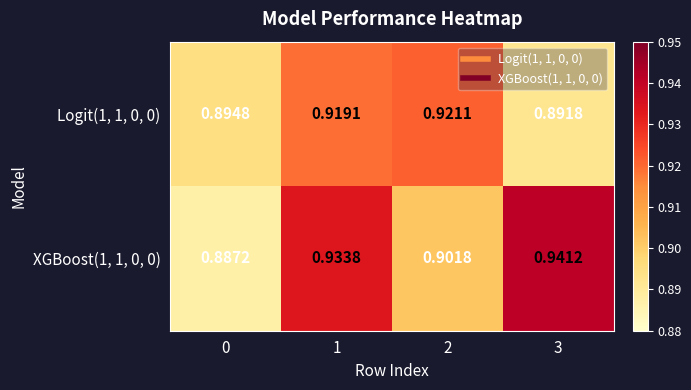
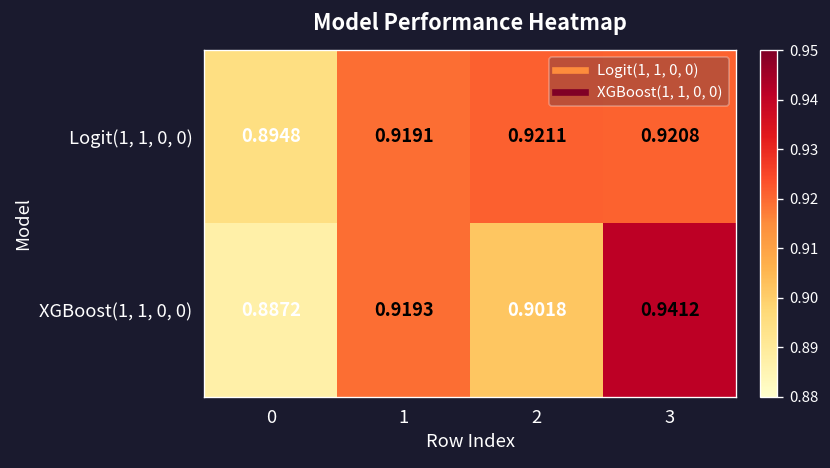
Logit(1, 1, 0, 0), 3: 0.8918 -> 0.9208
XGBoost(1, 1, 0, 0), 1: 0.9338 -> 0.9193
